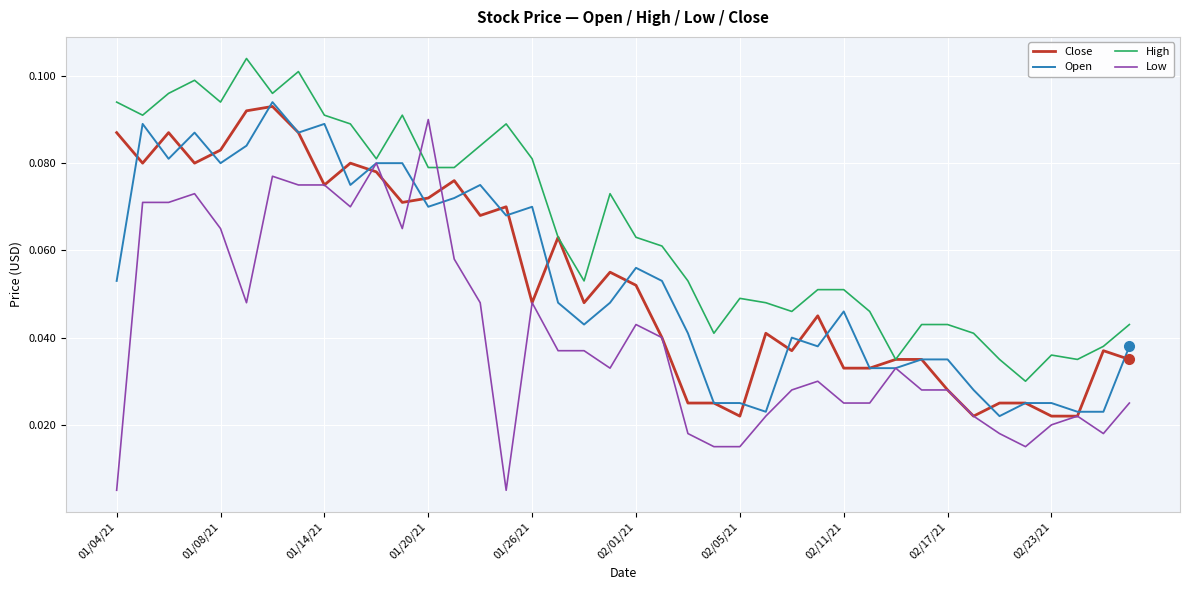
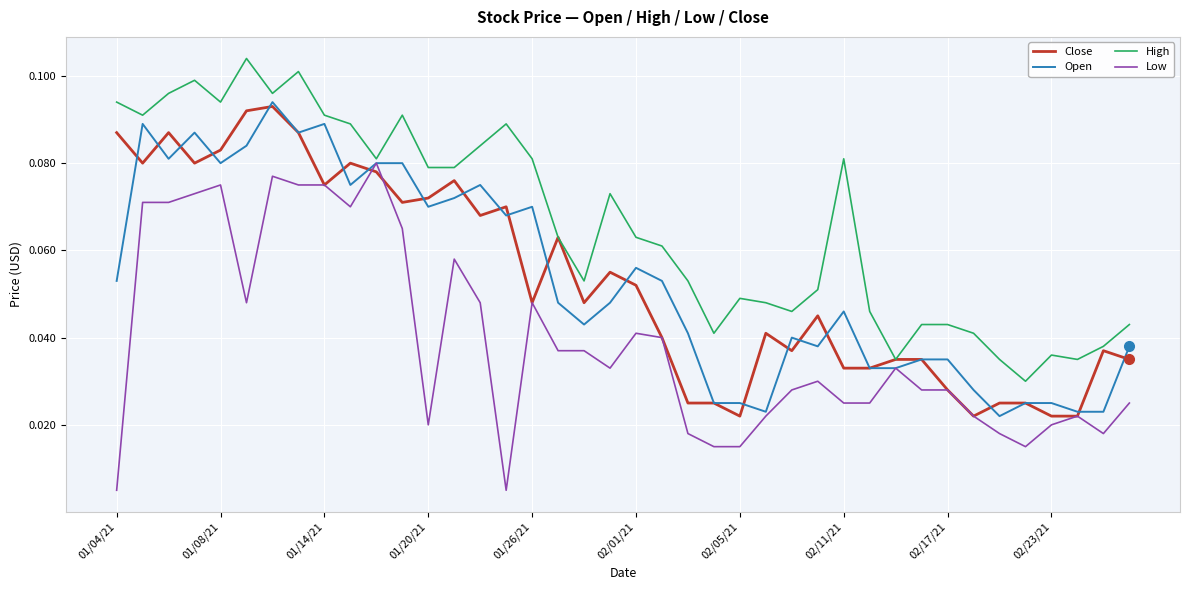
Low, 01/08/21: 0.065 -> 0.075
Low, 01/20/21: 0.09 -> 0.02
Low, 02/01/21: 0.043 -> 0.041
High, 02/11/21: 0.051 -> 0.081
